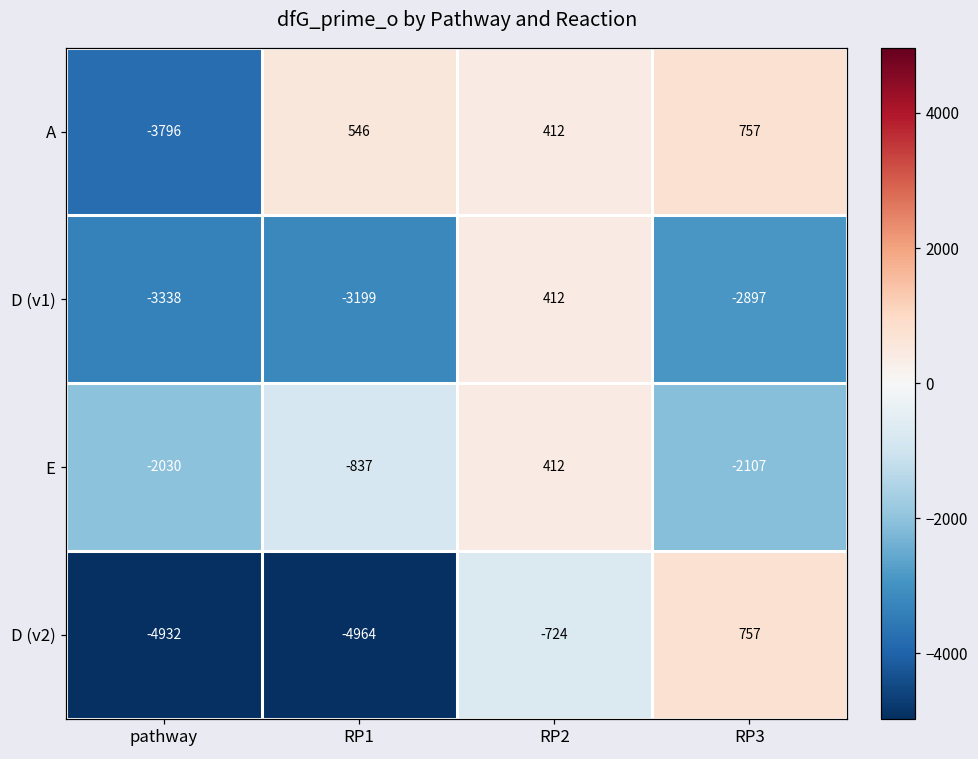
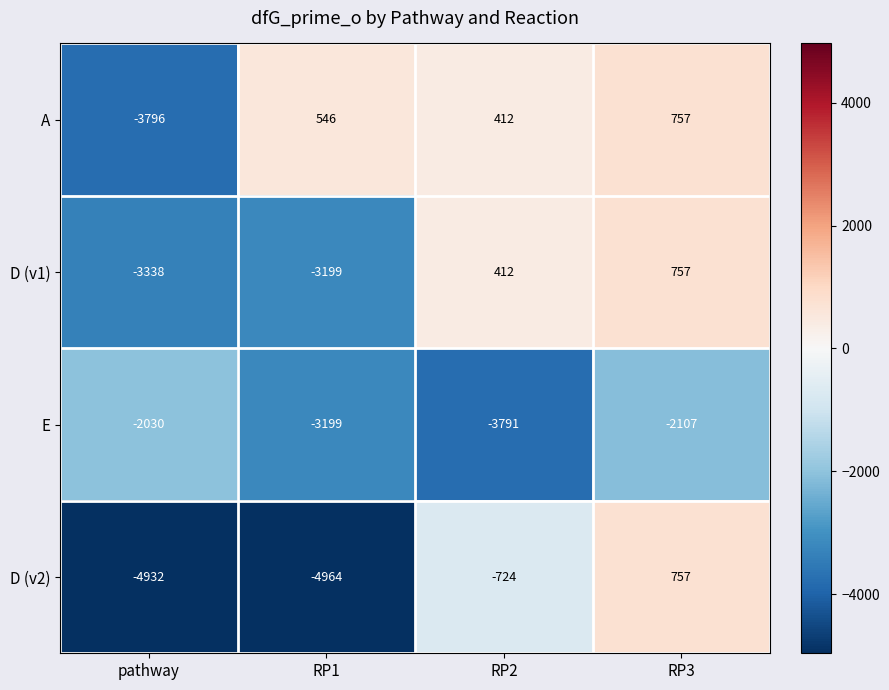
D (v1), RP3: -2897 -> 757
E, RP1: -837 -> -3199
E, RP2: 412 -> -3791
